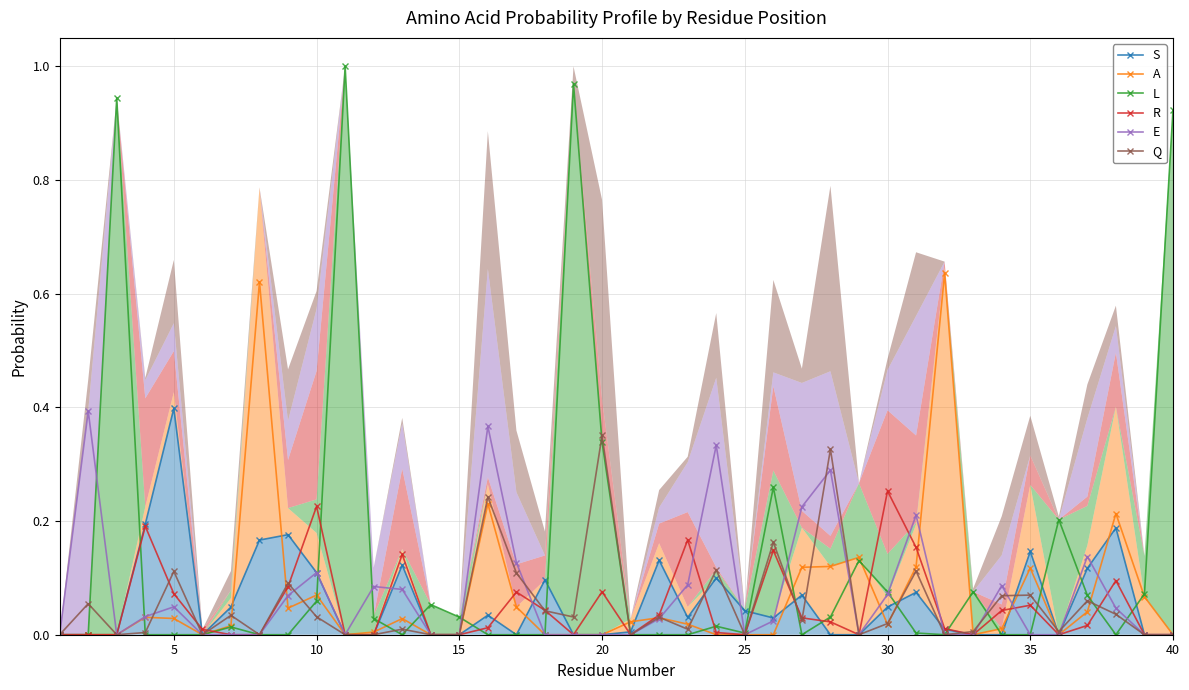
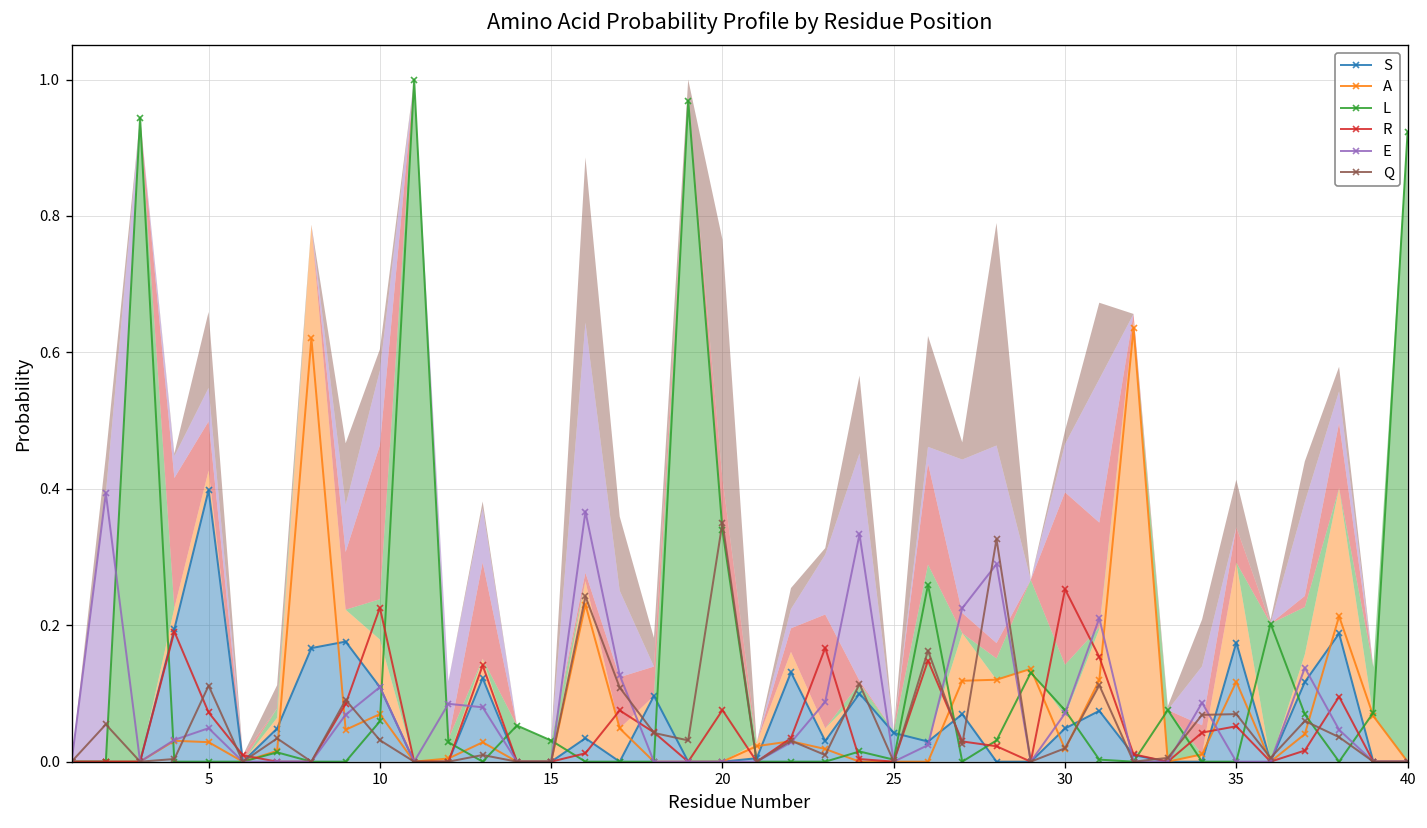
S, 35: 0.15 -> 0.17
